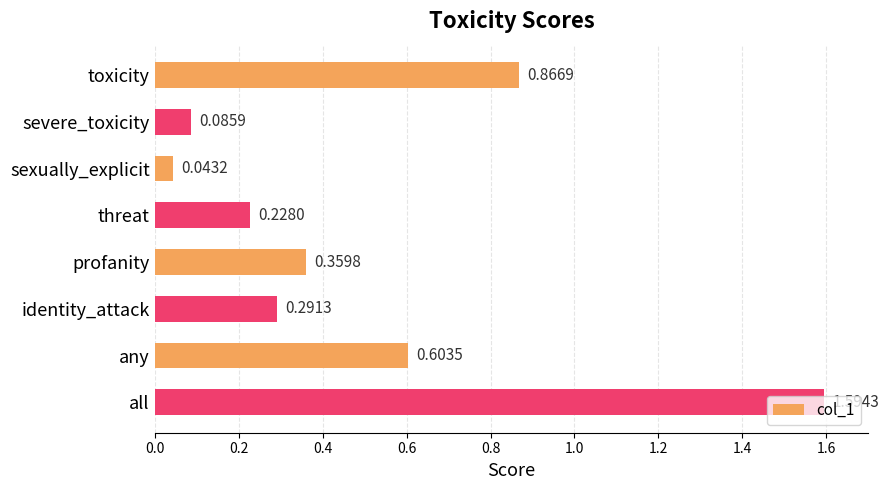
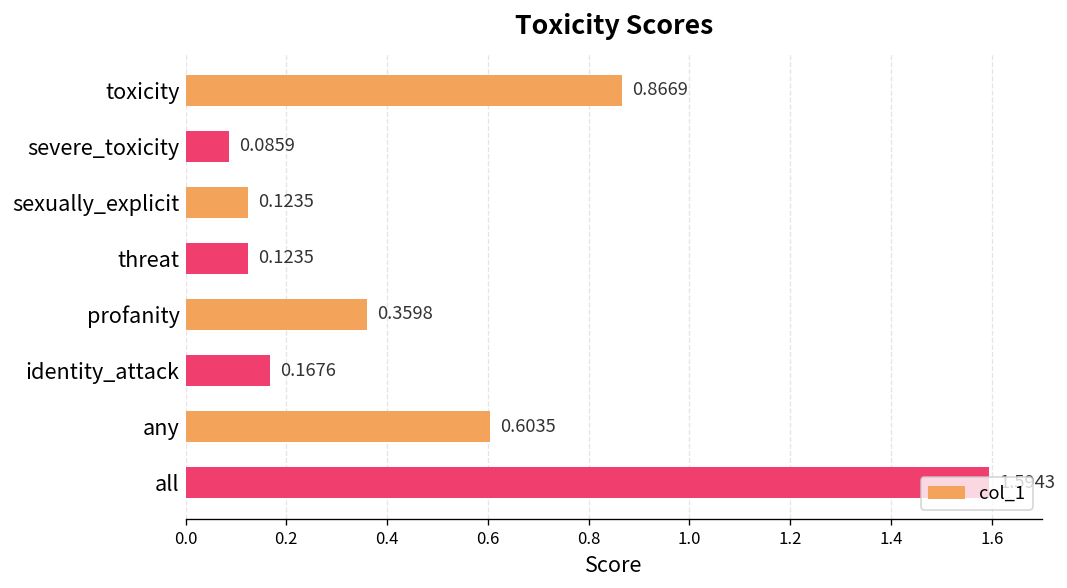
sexually_explicit: 0.0432 -> 0.1235
threat: 0.2280 -> 0.1235
identity_attack: 0.2913 -> 0.1676
